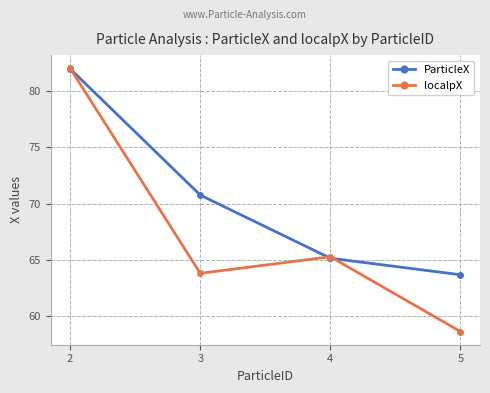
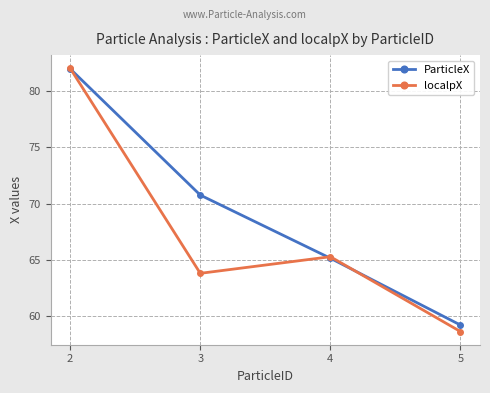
ParticleX, 5: 63.7 -> 59.2
